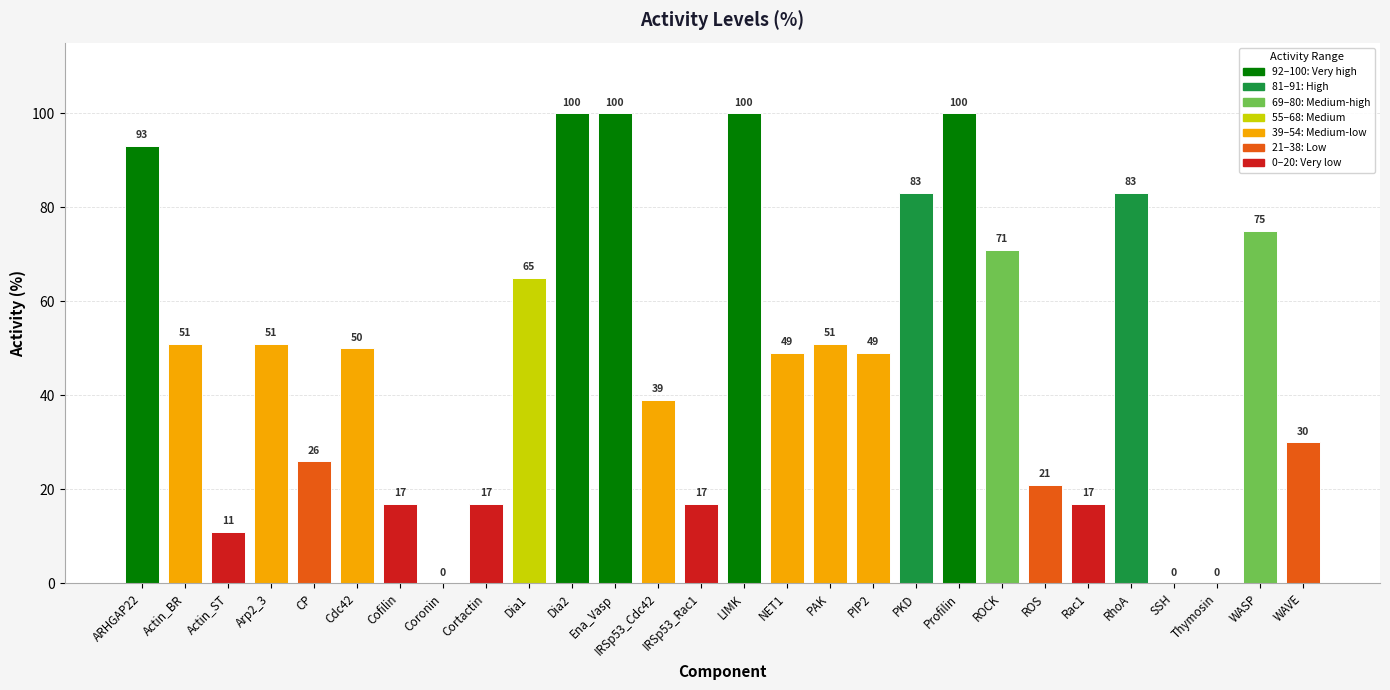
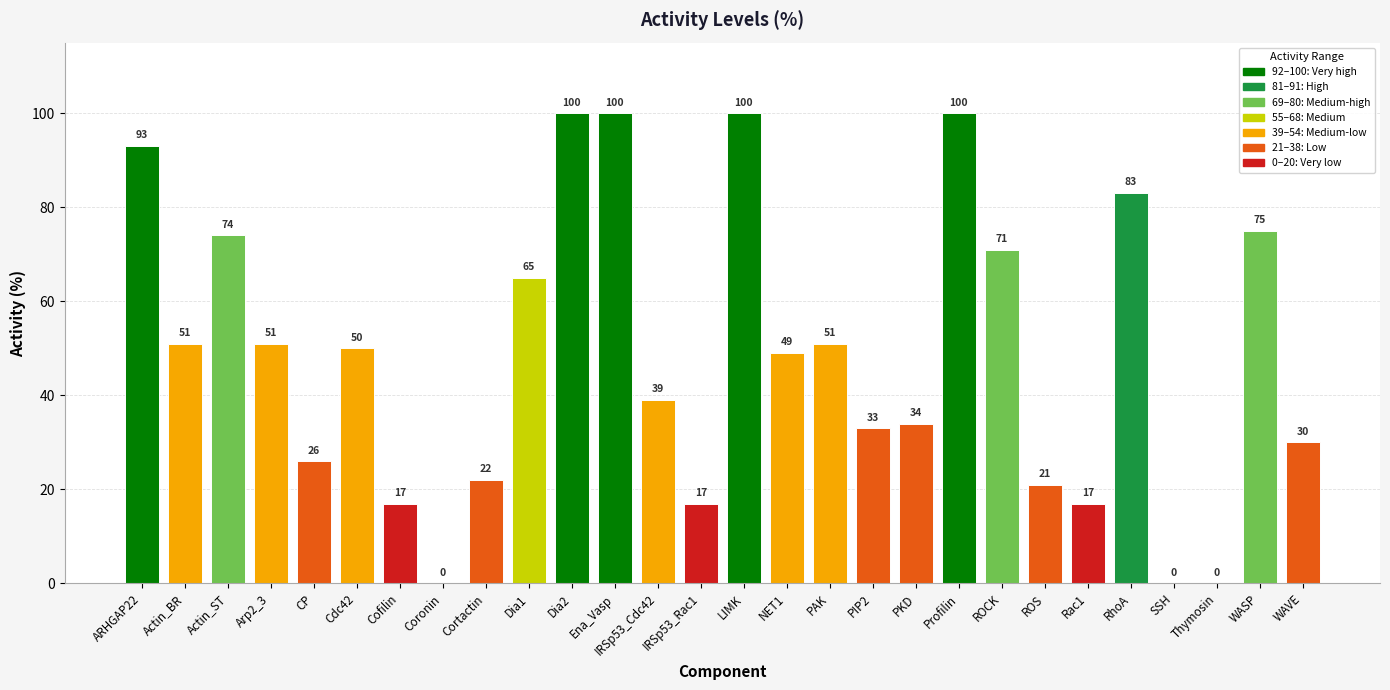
Actin_ST: 11 -> 74
Cortactin: 17 -> 22
PIP2: 49 -> 33
PKD: 83 -> 34
